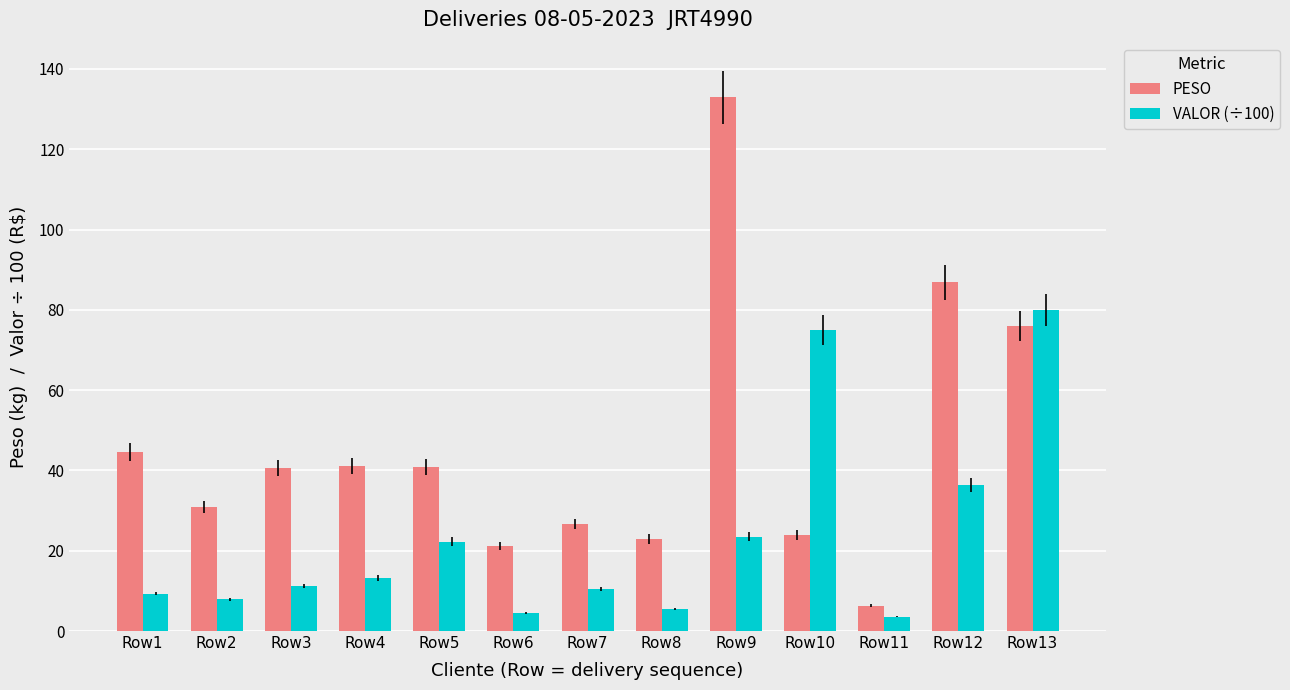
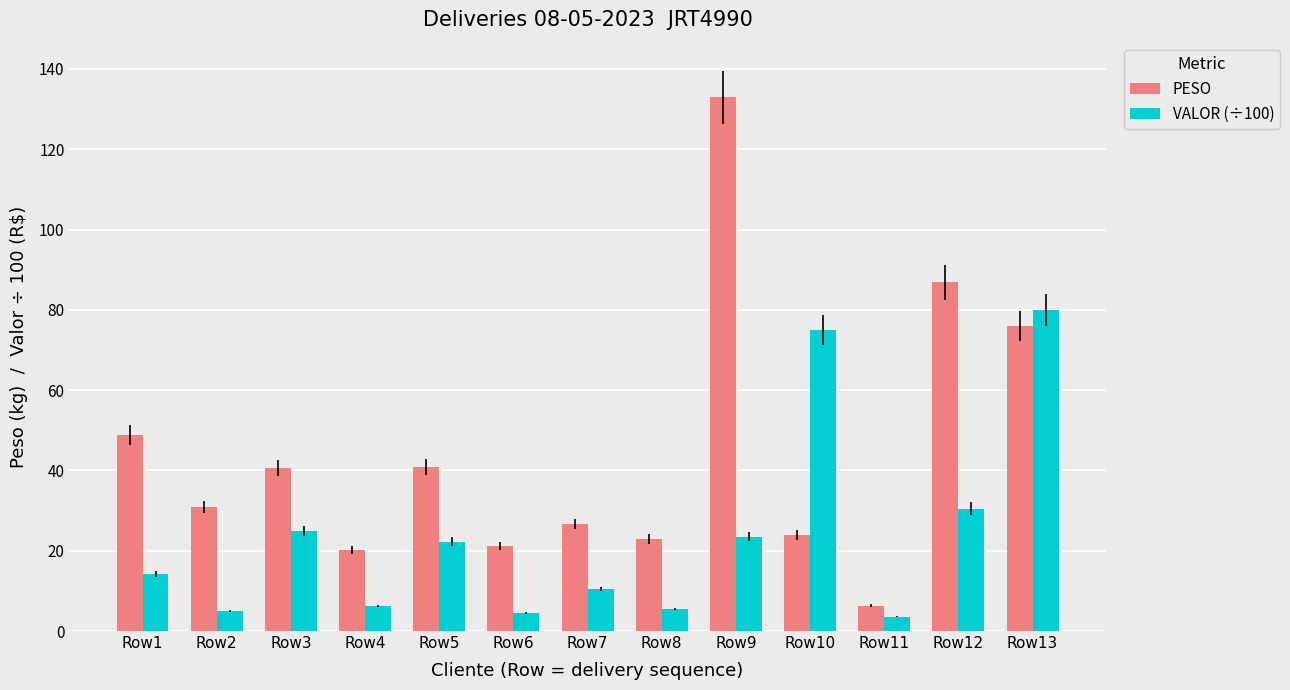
PESO, Row1: 45 -> 49
VALOR (÷100), Row1: 9 -> 14
VALOR (÷100), Row2: 8 -> 5
VALOR (÷100), Row3: 11 -> 25
PESO, Row4: 41 -> 20
VALOR (÷100), Row4: 13 -> 6
VALOR (÷100), Row12: 36 -> 31
